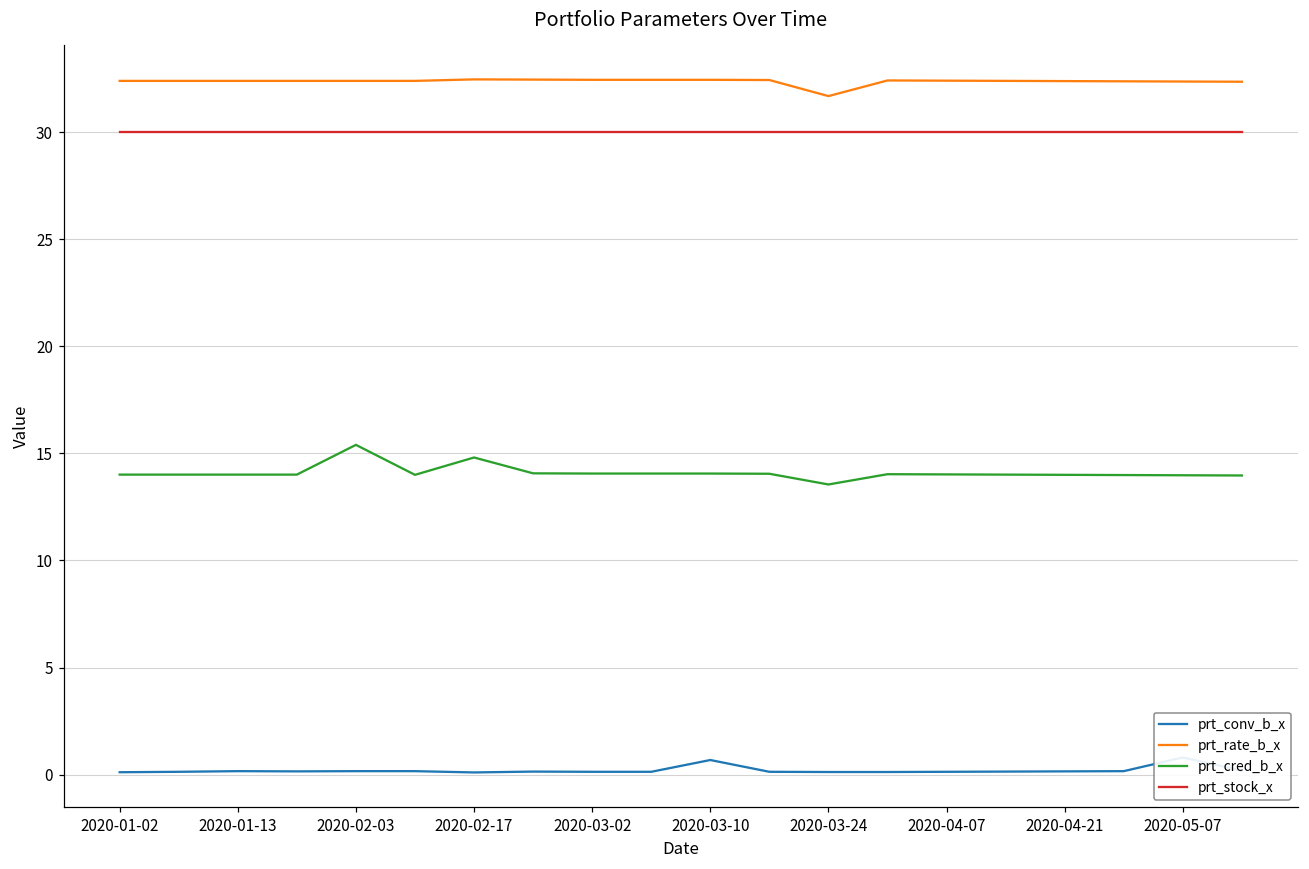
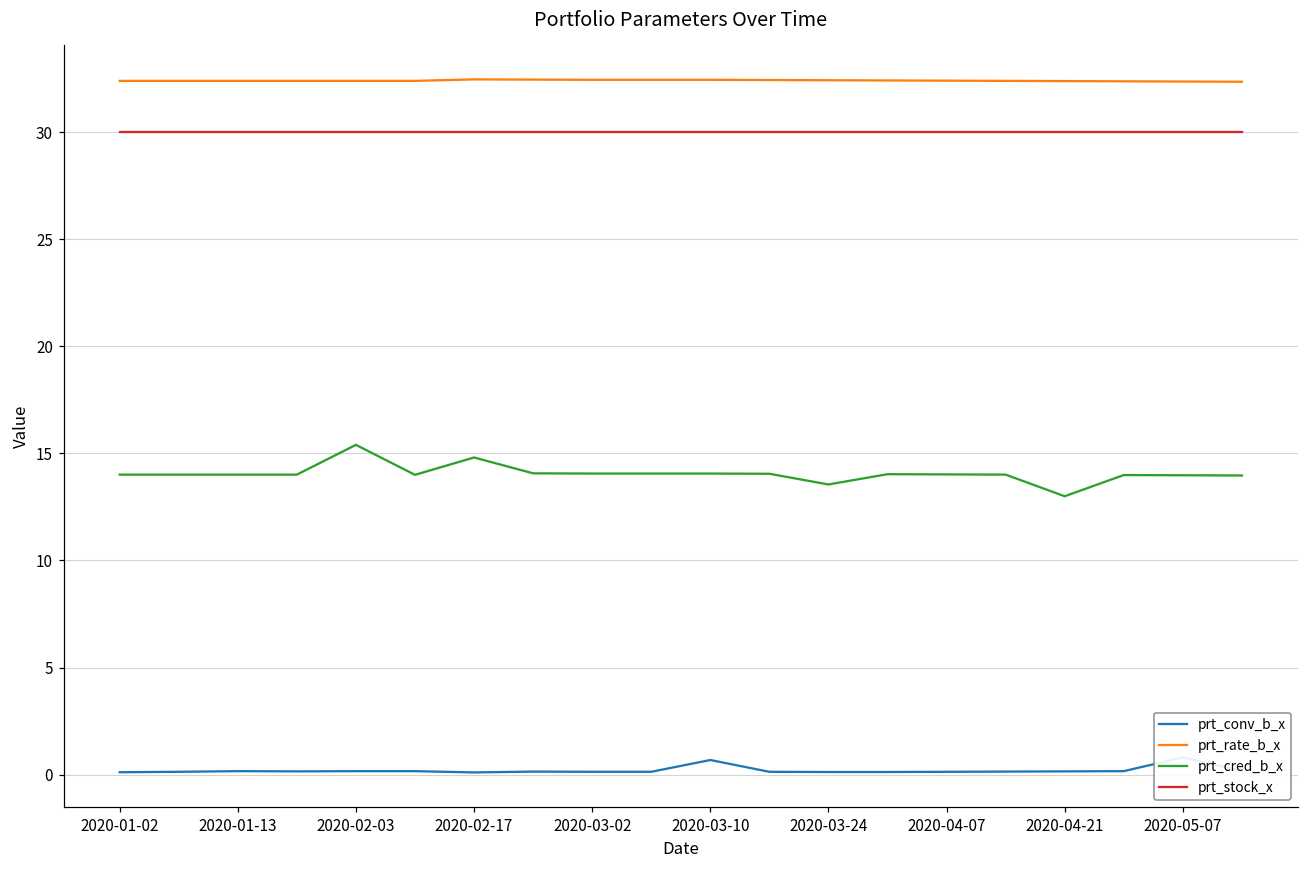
prt_rate_b_x, 2020-03-24: 31.7 -> 32.4
prt_cred_b_x, 2020-04-21: 14 -> 13
